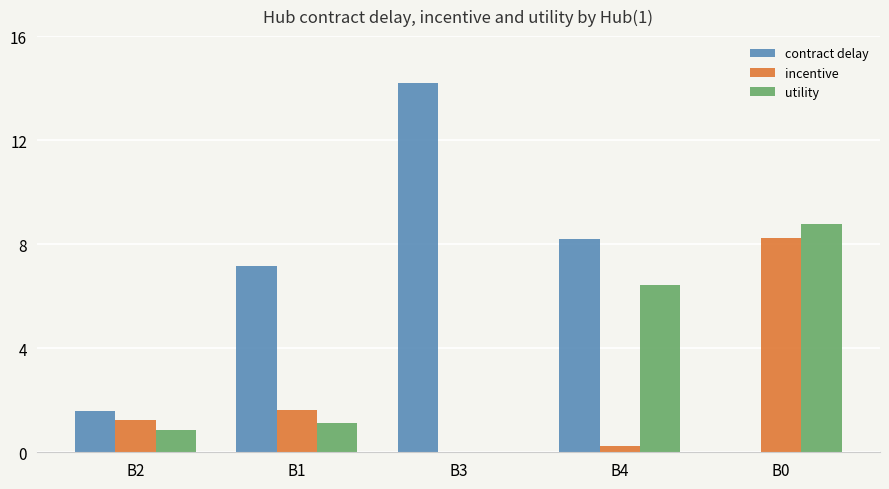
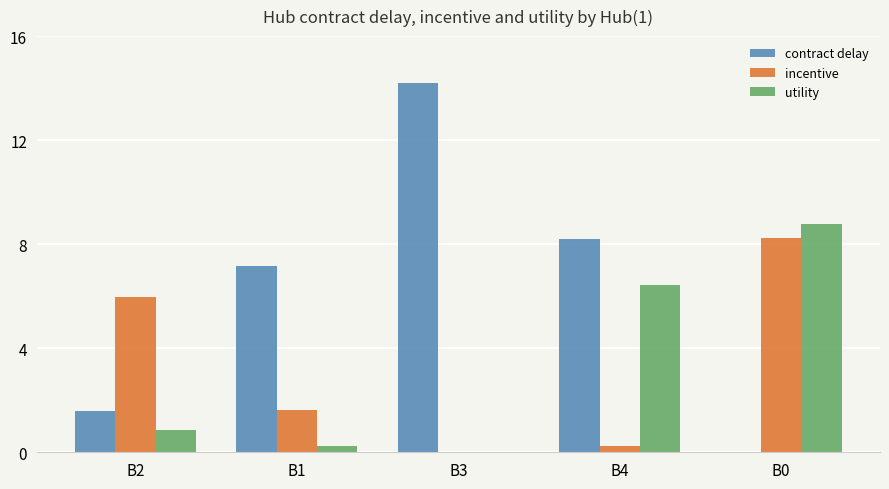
incentive, B2: 1.3 -> 6.0
utility, B1: 1.1 -> 0.3
